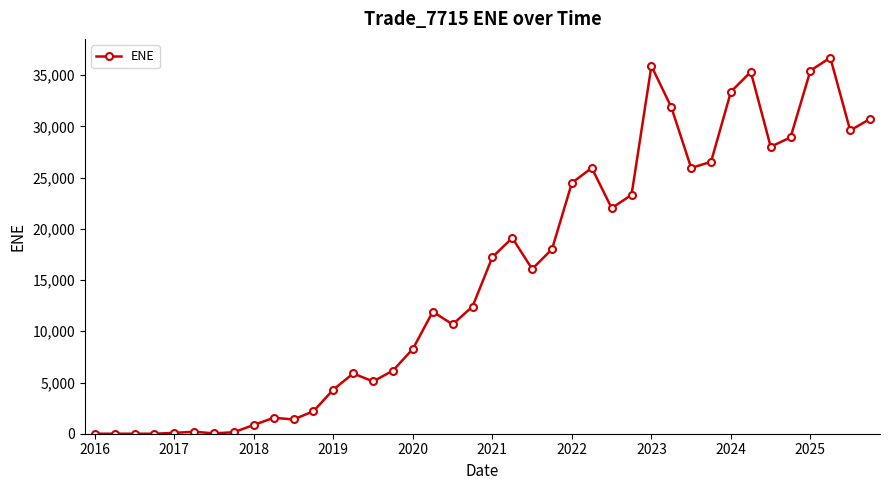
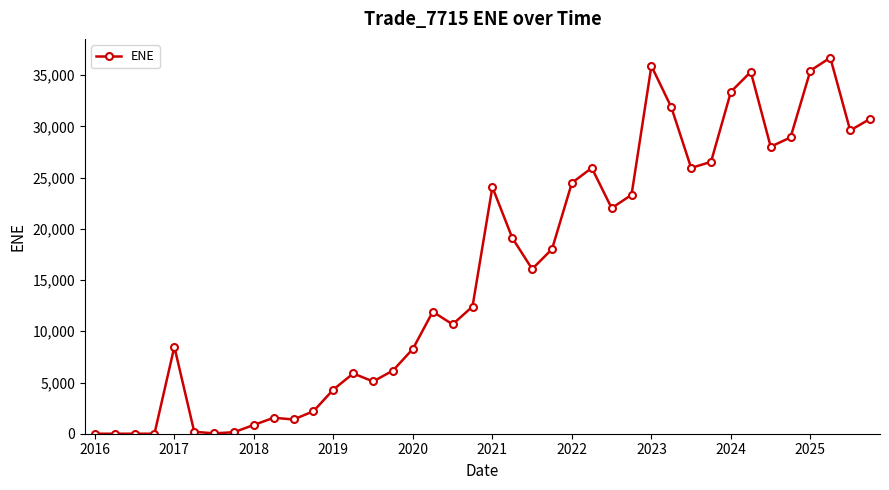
2017: 100 -> 8,500
2021: 17,200 -> 24,100
